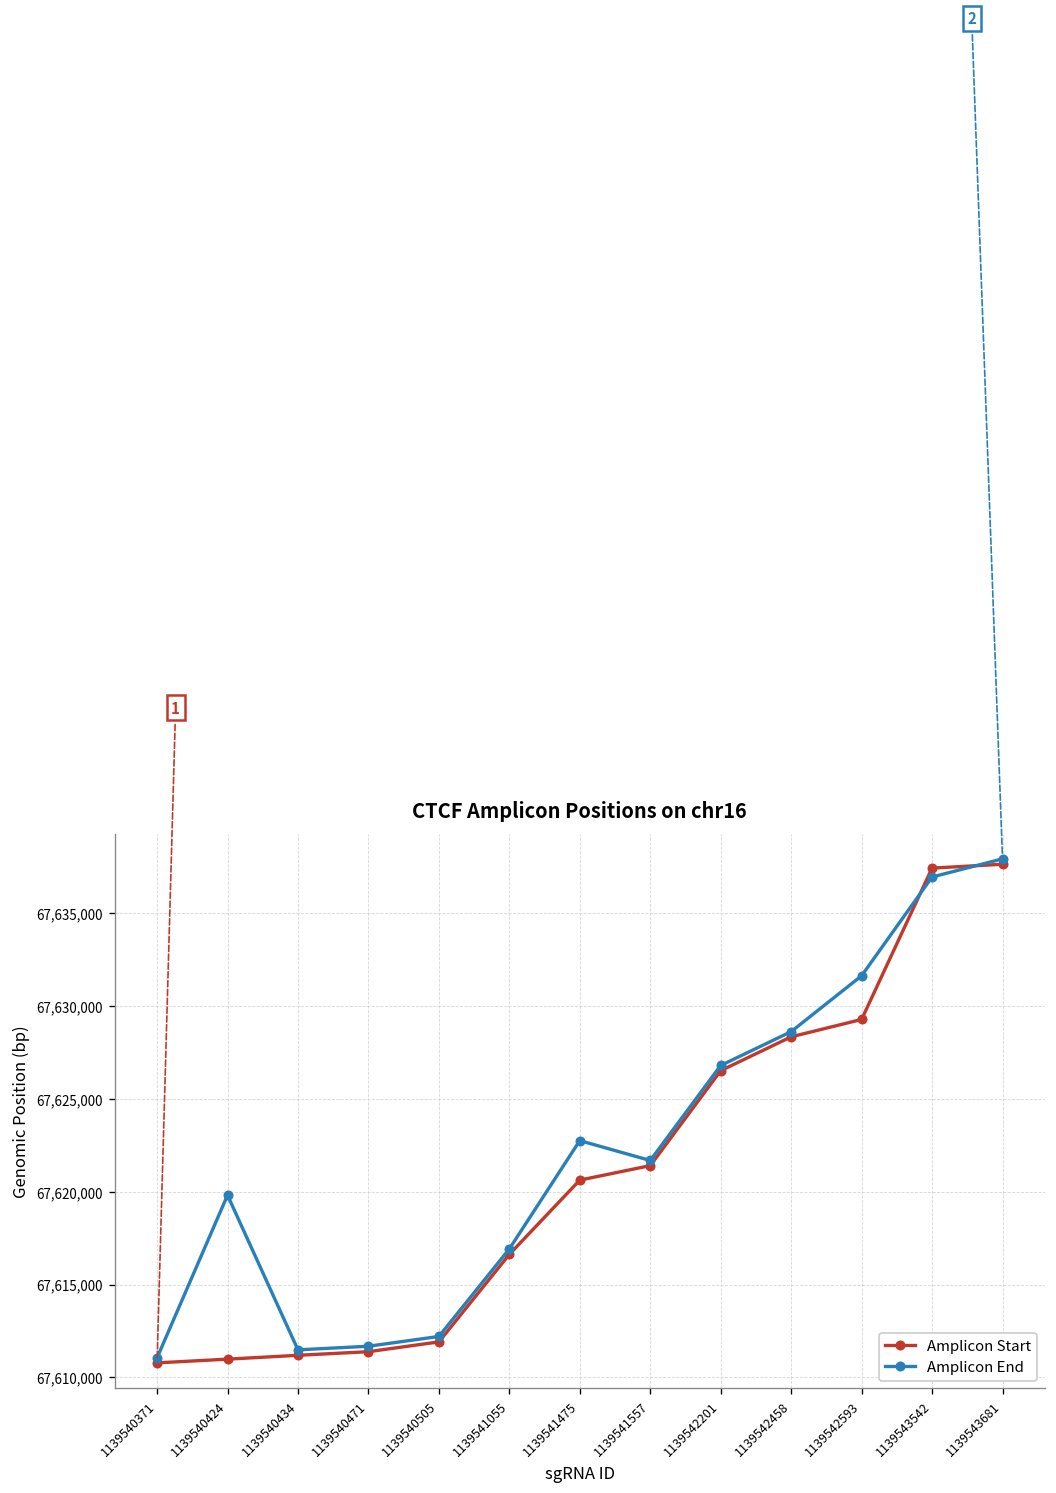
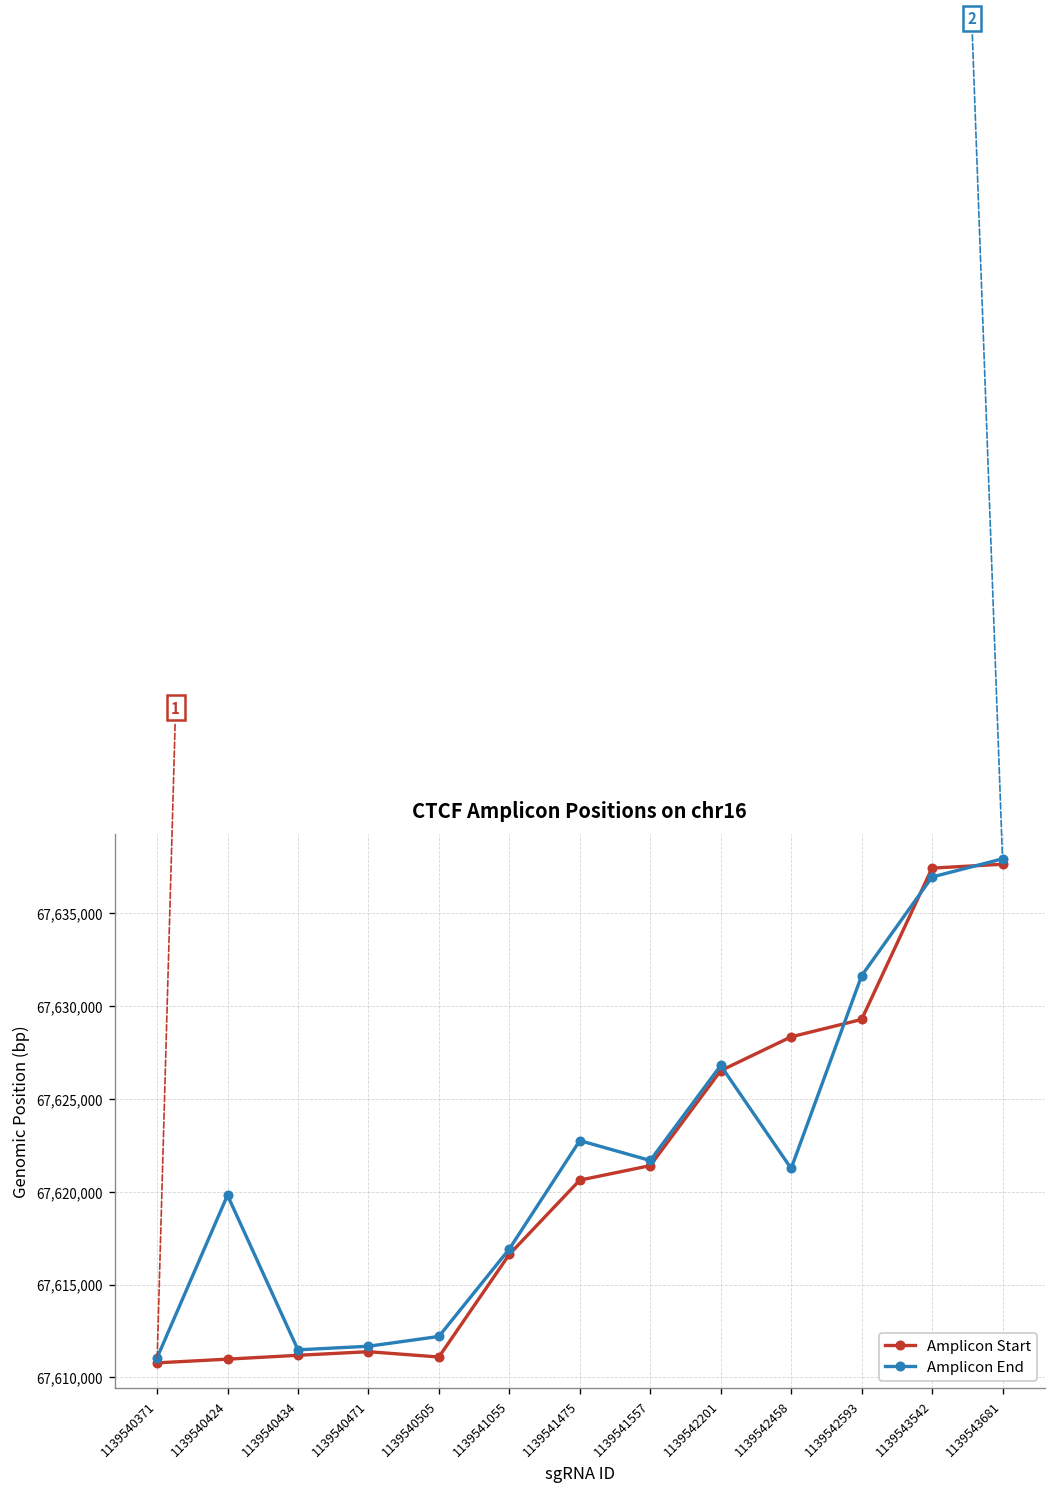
Amplicon Start, 1139540505: 67,611,900 -> 67,611,100
Amplicon End, 1139542458: 67,628,600 -> 67,621,300
